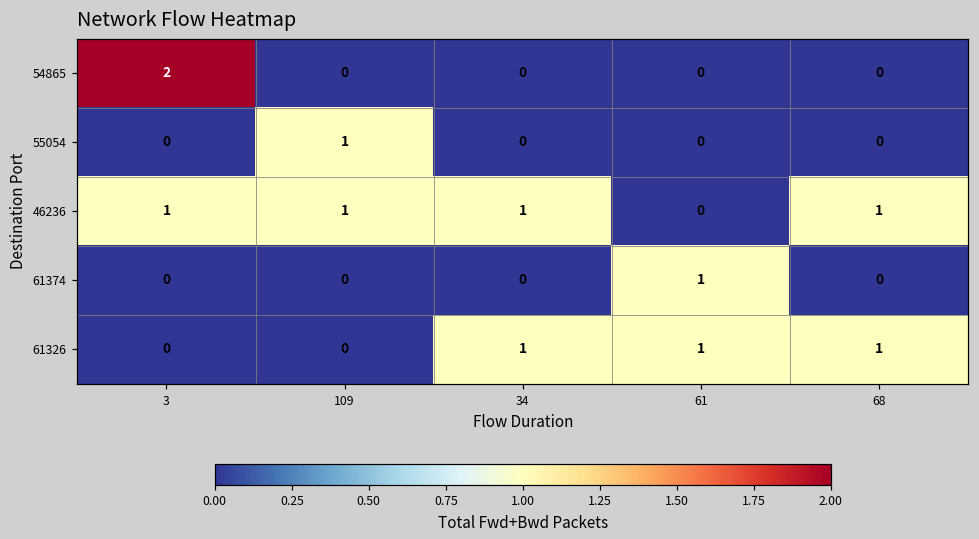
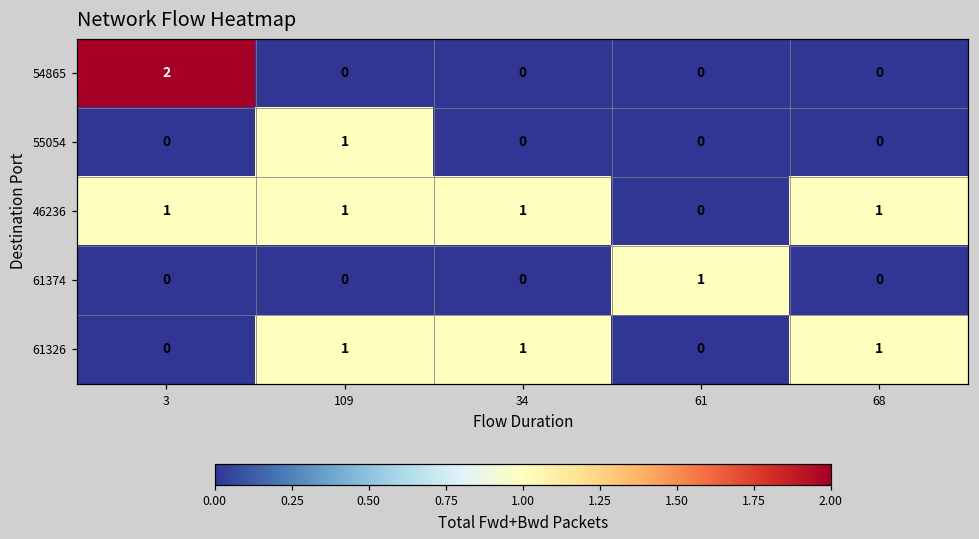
61326, 109: 0 -> 1
61326, 61: 1 -> 0
